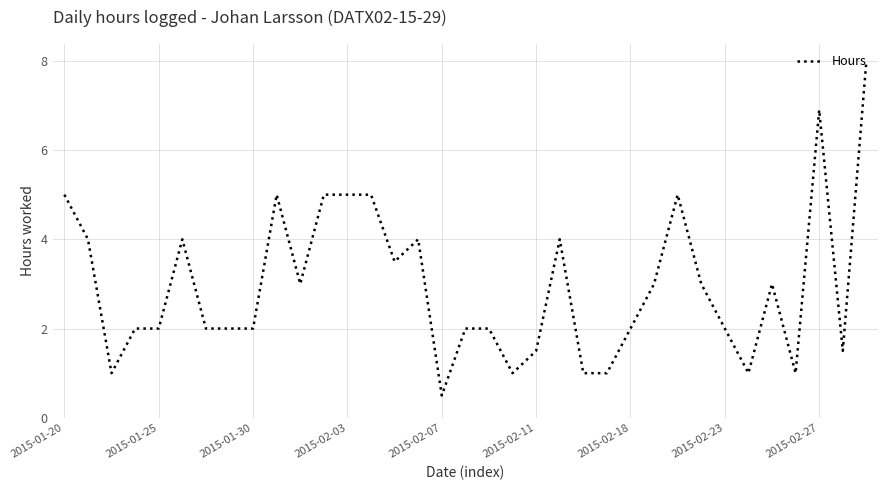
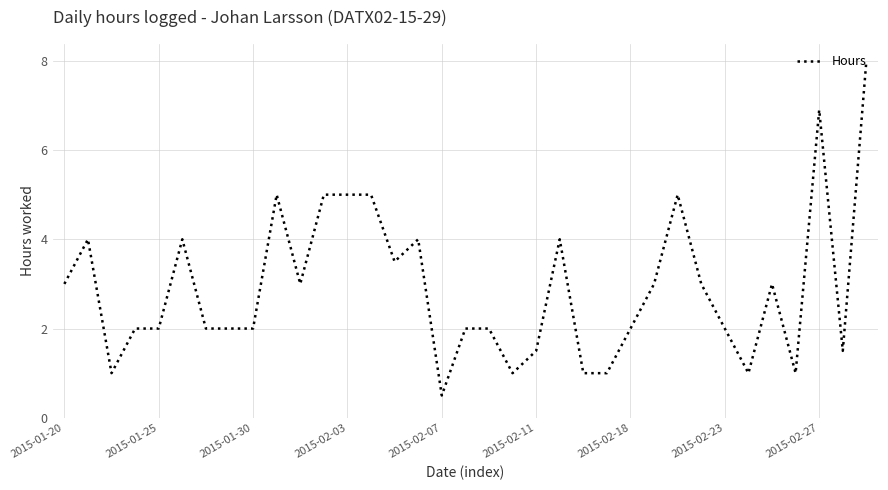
2015-01-20: 5 -> 3
